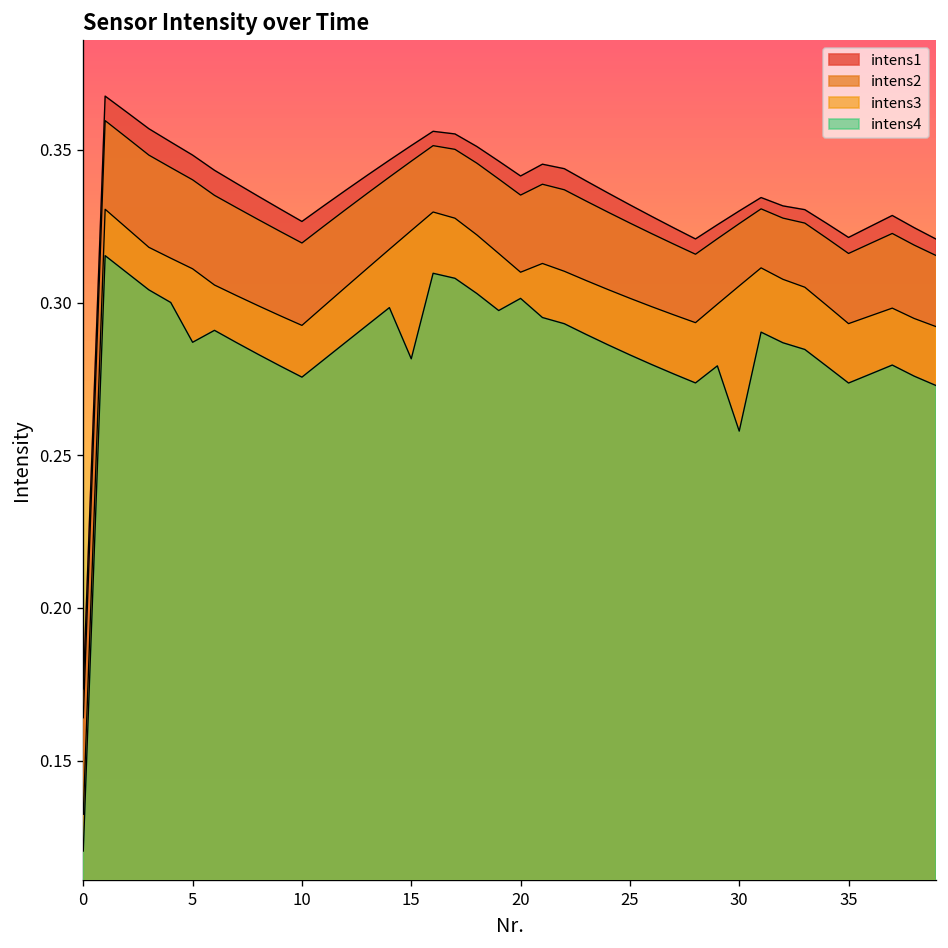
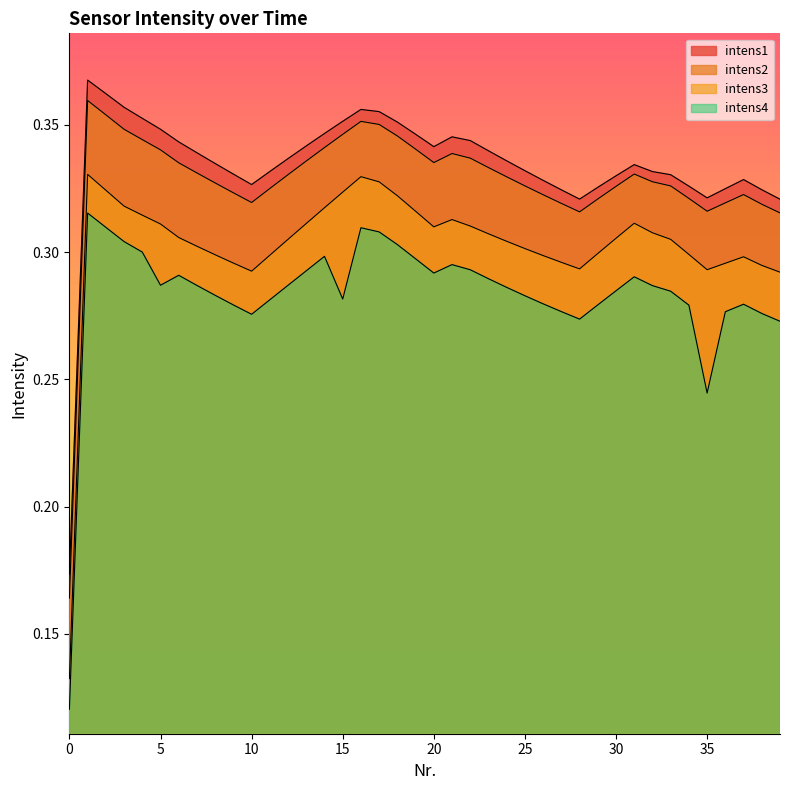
intens4, 20: 0.301 -> 0.292
intens4, 30: 0.258 -> 0.285
intens4, 35: 0.274 -> 0.245
